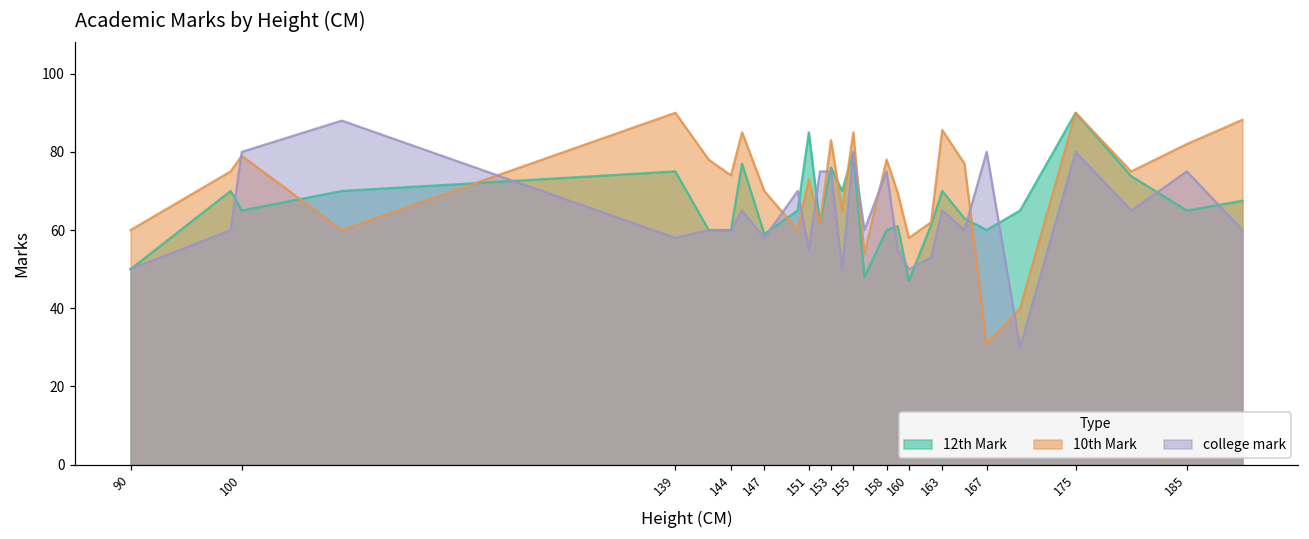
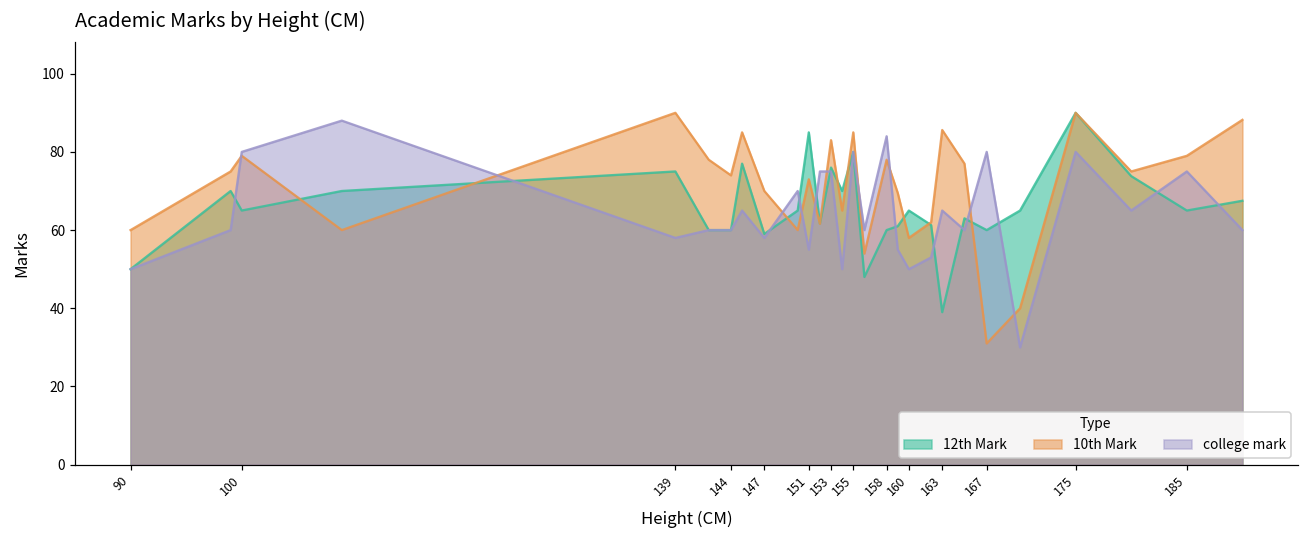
college mark, 158: 75 -> 84
12th Mark, 160: 47 -> 65
12th Mark, 163: 70 -> 39
10th Mark, 185: 82 -> 79
